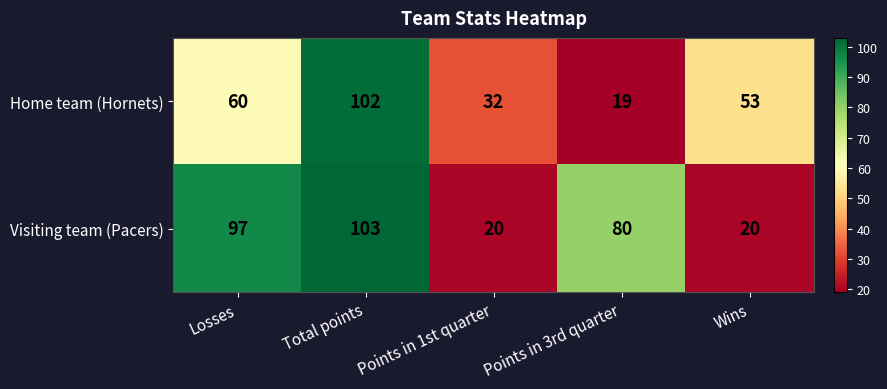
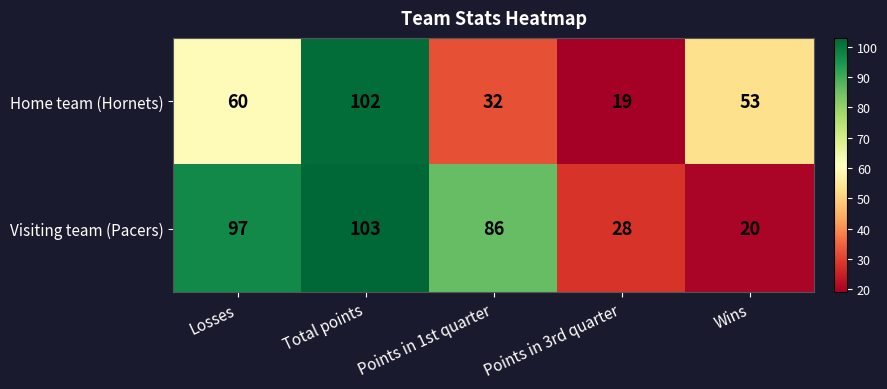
Visiting team (Pacers), Points in 1st quarter: 20 -> 86
Visiting team (Pacers), Points in 3rd quarter: 80 -> 28
